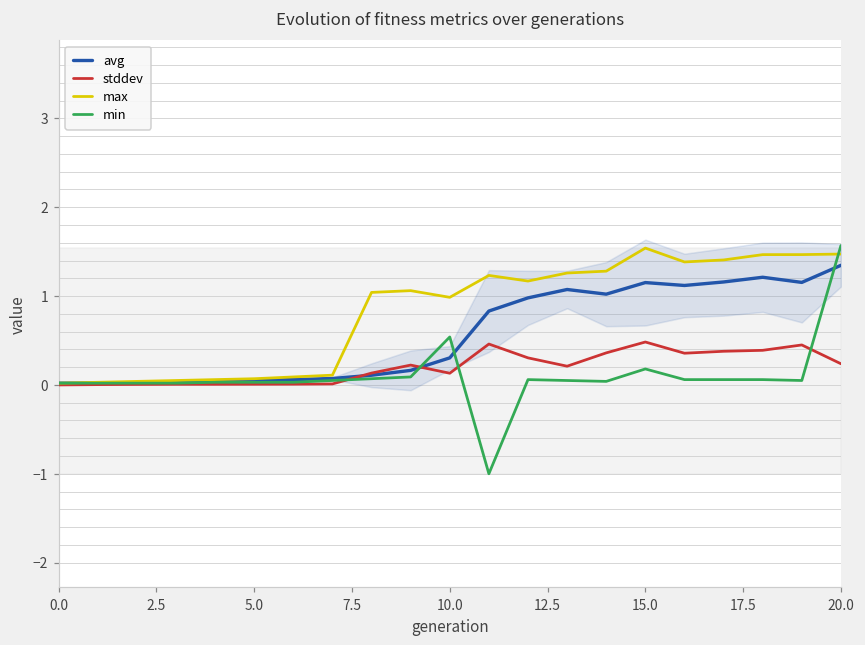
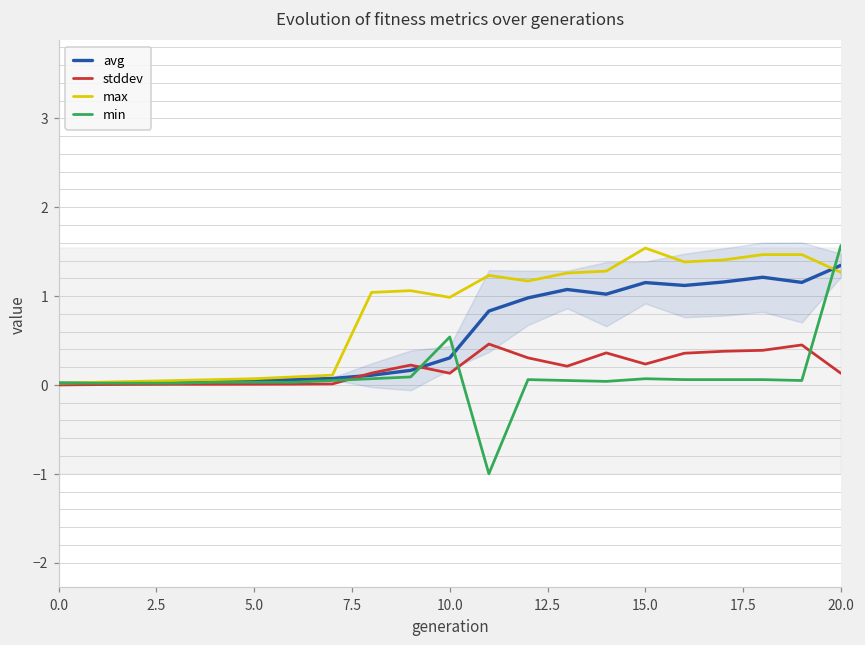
stddev, 15.0: 0.5 -> 0.2
min, 15.0: 0.2 -> 0.1
stddev, 20.0: 0.2 -> 0.1
max, 20.0: 1.5 -> 1.3
